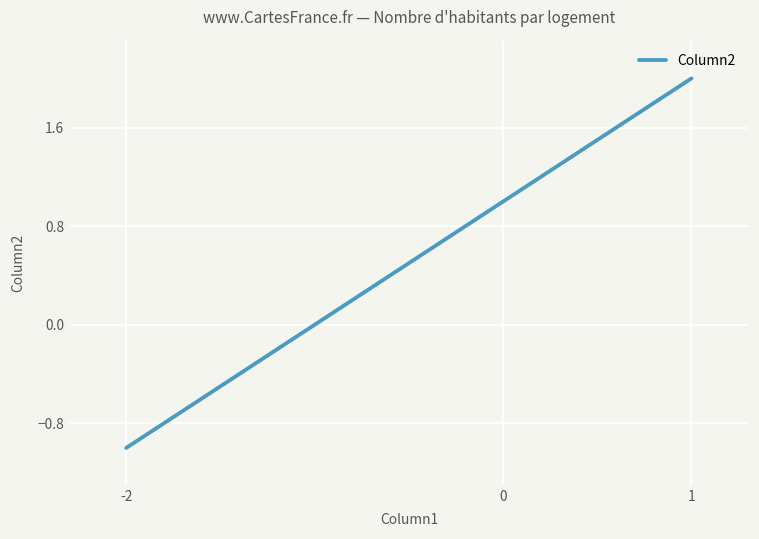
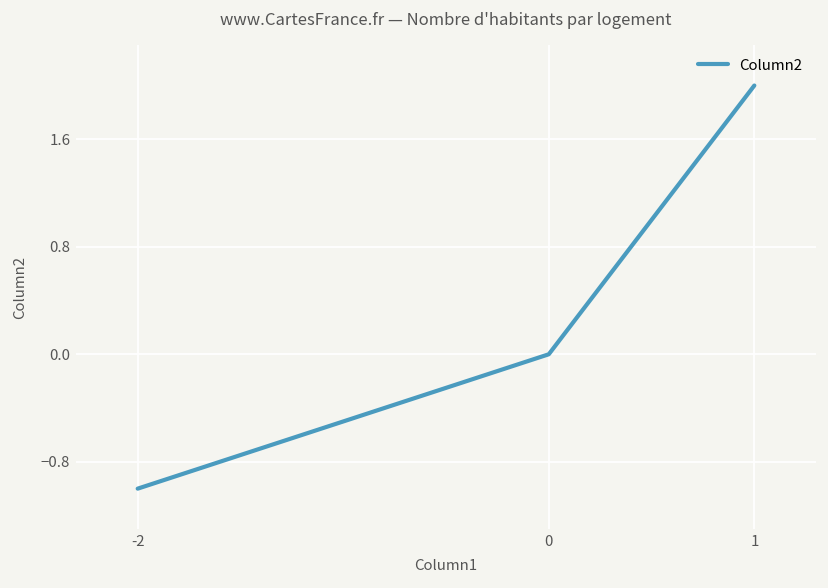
0: 1 -> 0
